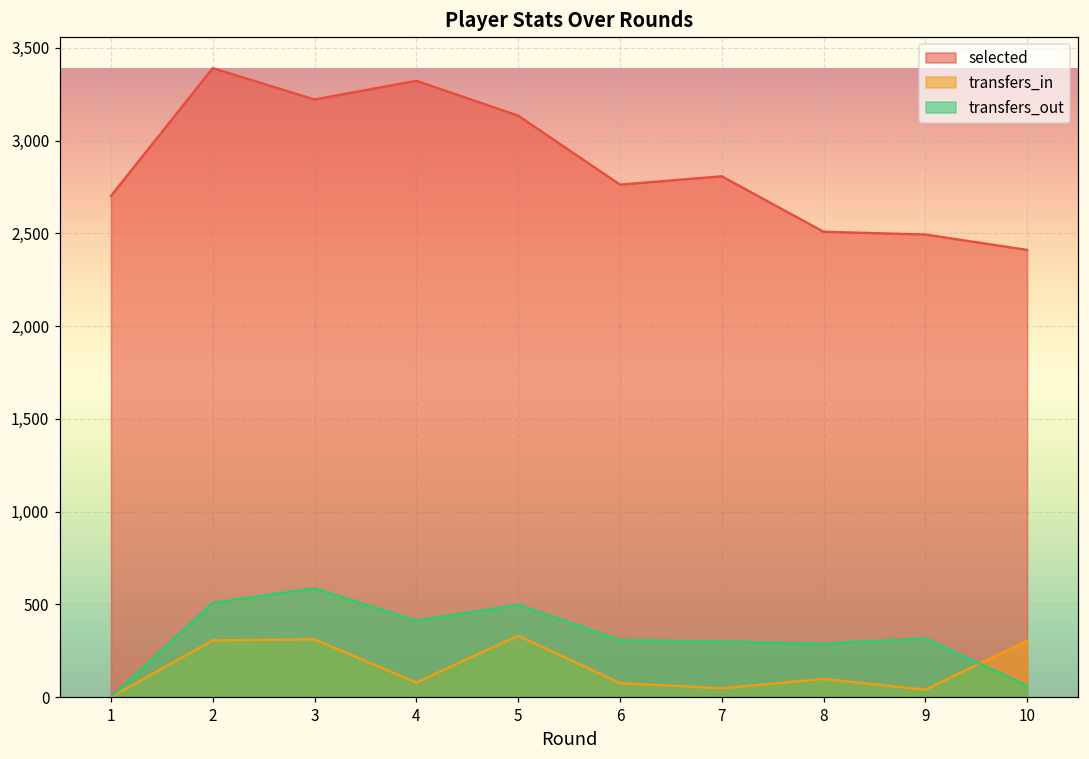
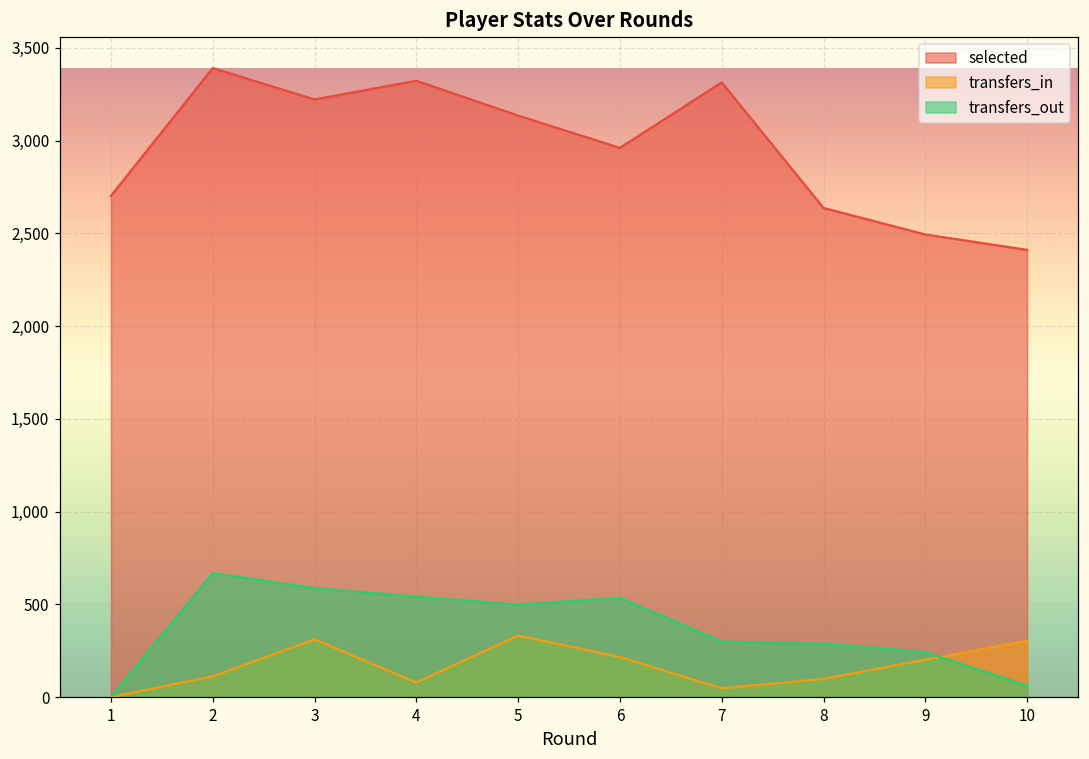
transfers_in, 2: 310 -> 110
transfers_out, 2: 510 -> 670
transfers_out, 4: 410 -> 540
selected, 6: 2,760 -> 2,960
transfers_in, 6: 80 -> 220
transfers_out, 6: 310 -> 540
selected, 7: 2,810 -> 3,310
selected, 8: 2,510 -> 2,640
transfers_in, 9: 40 -> 200
transfers_out, 9: 320 -> 240
